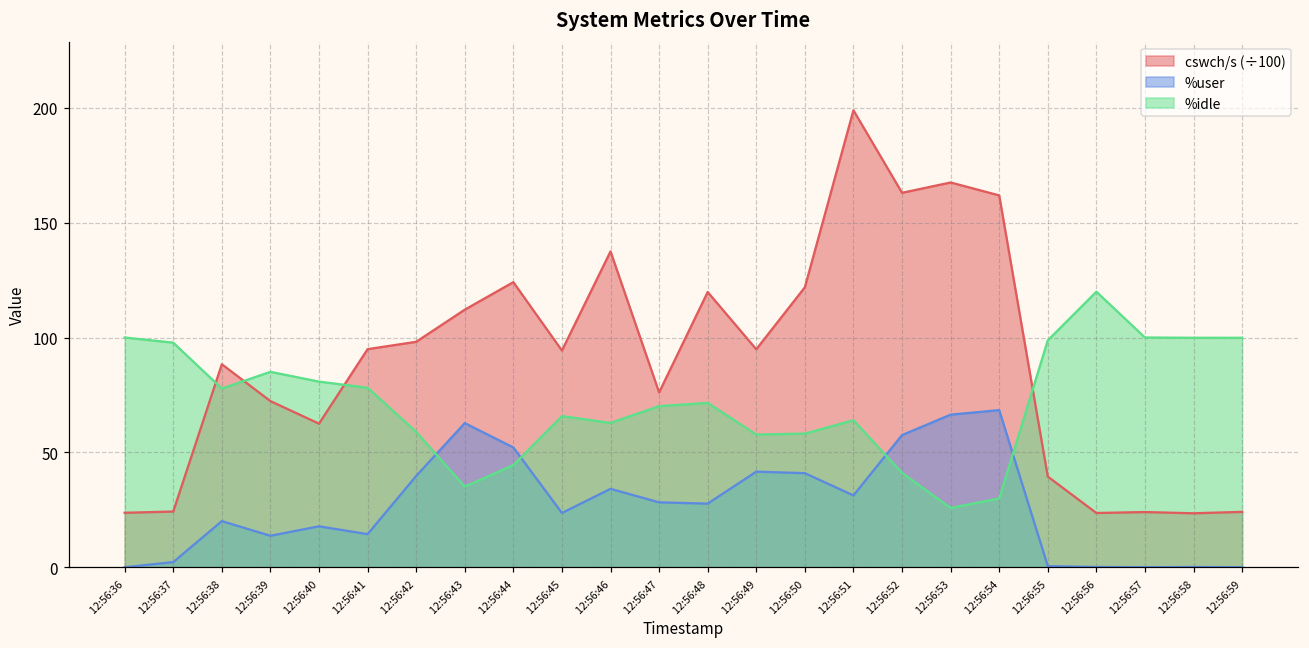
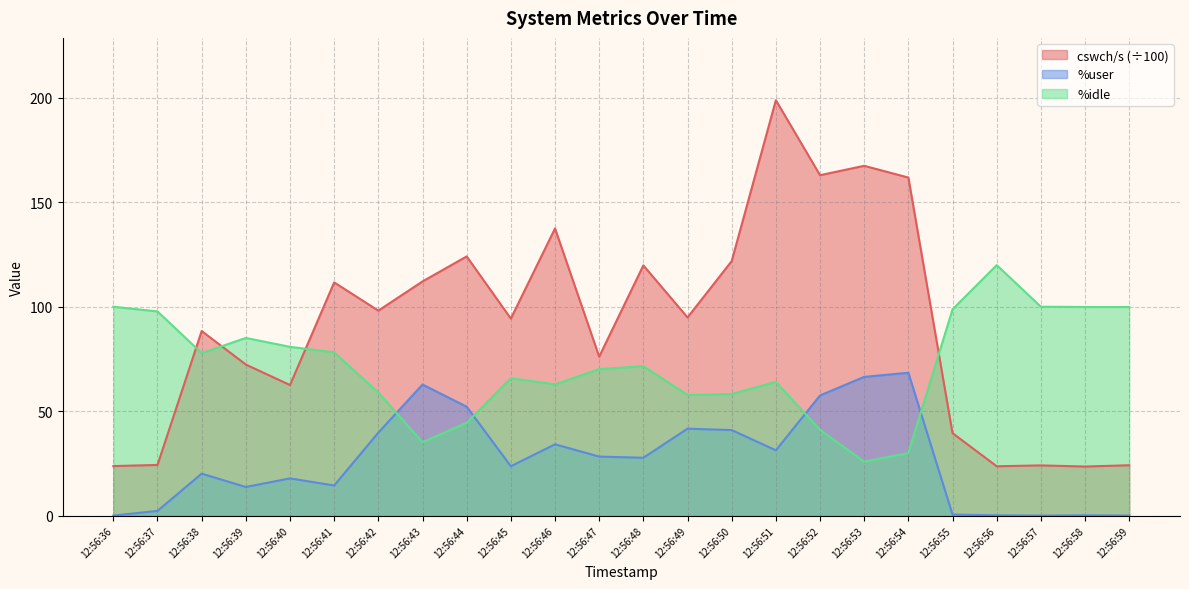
cswch/s (÷100), 12:56:41: 95 -> 112
